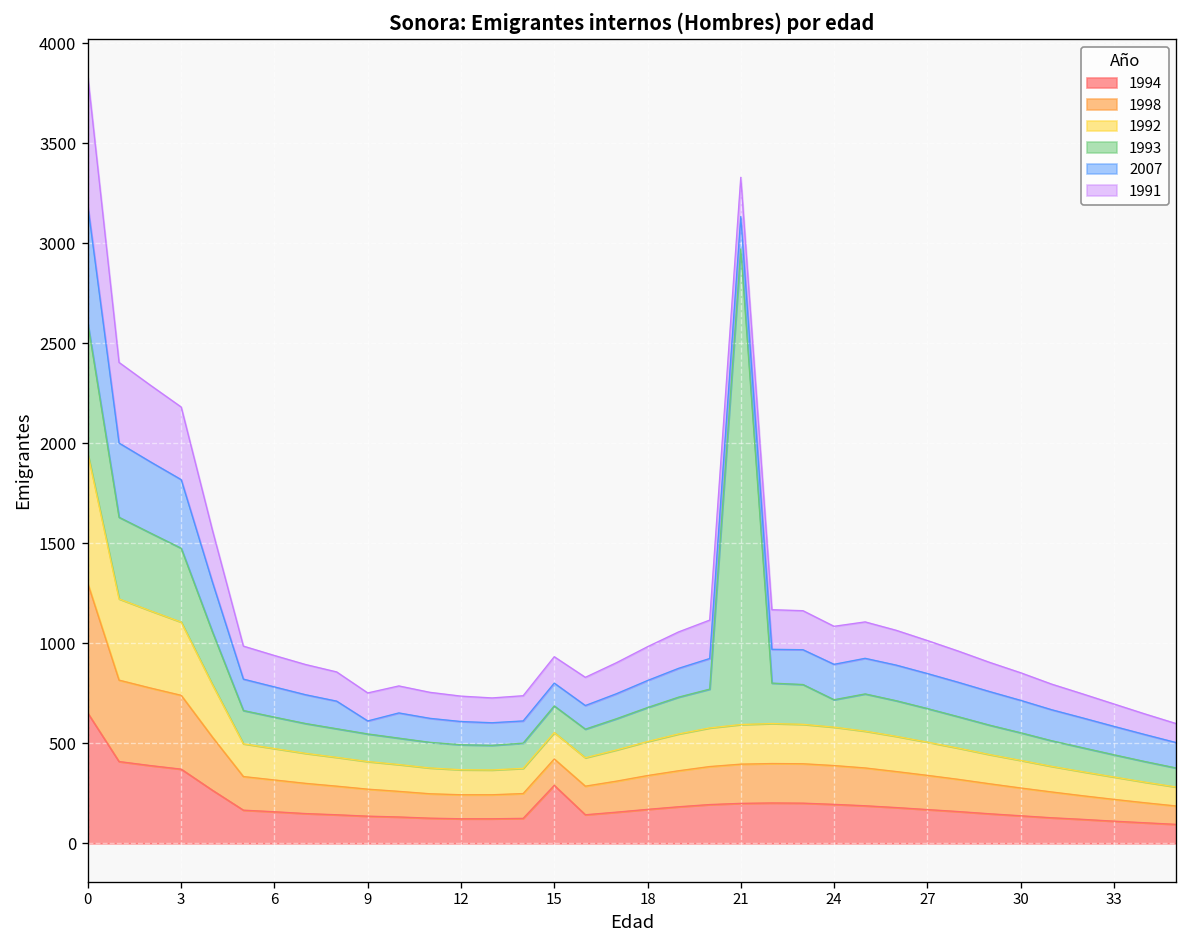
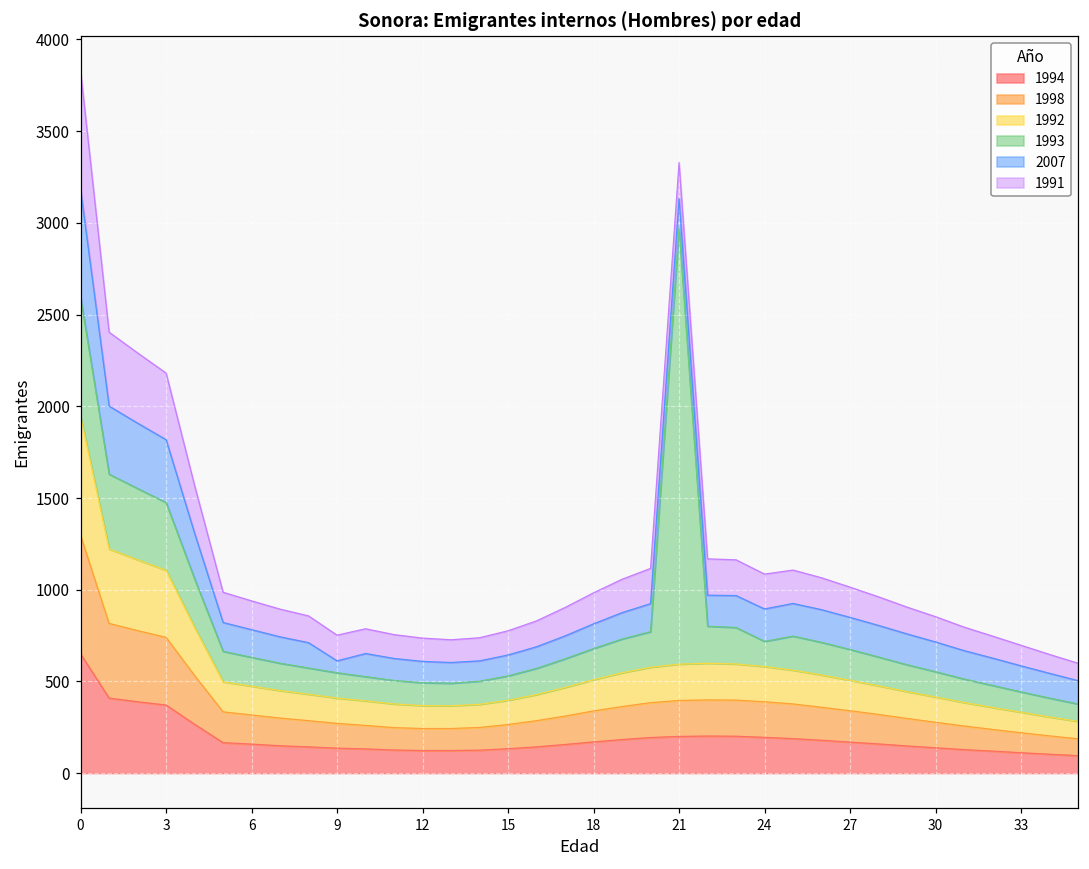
1994, 15: 290 -> 130
